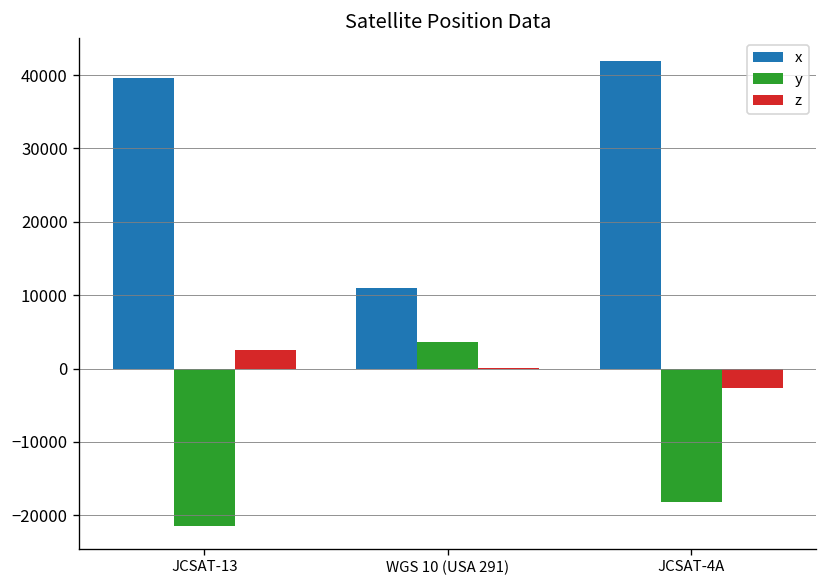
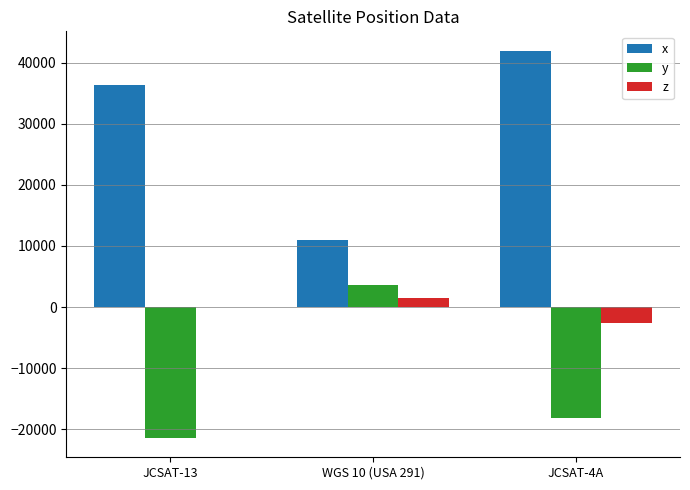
x, JCSAT-13: 40000 -> 36000
z, JCSAT-13: 3000 -> 0
z, WGS 10 (USA 291): 0 -> 2000
